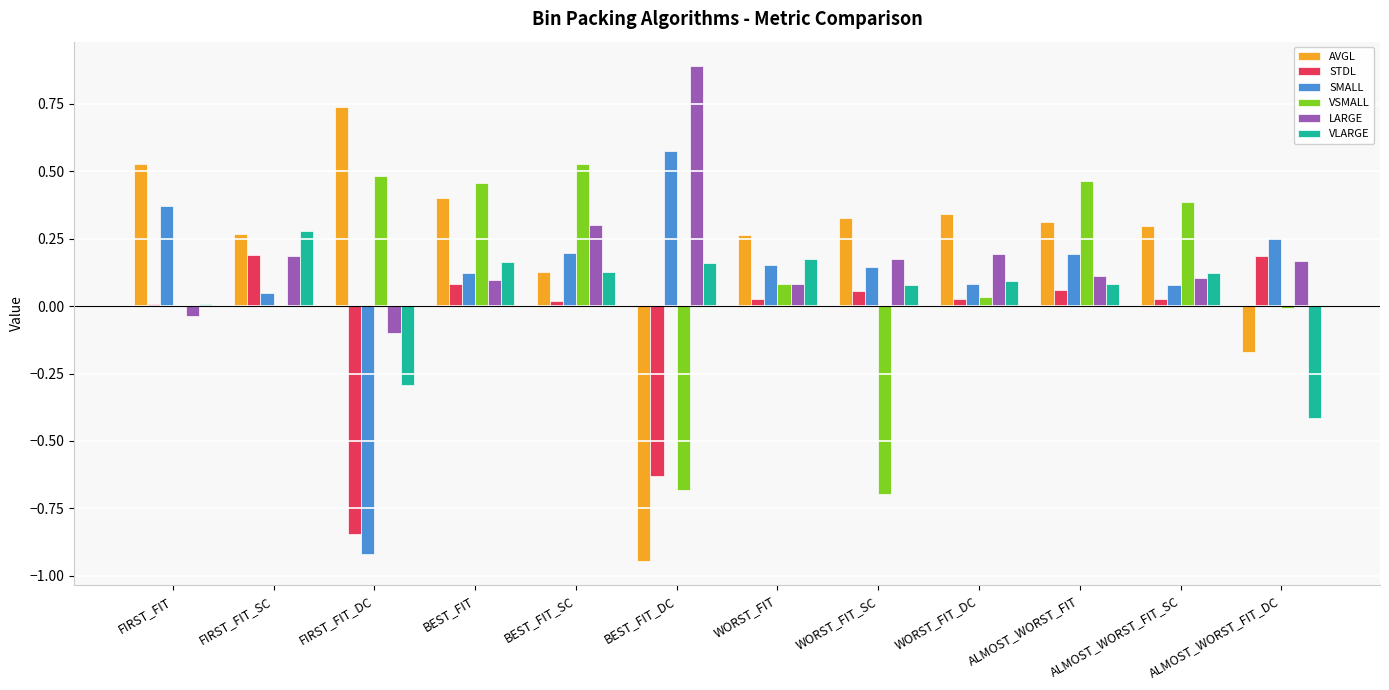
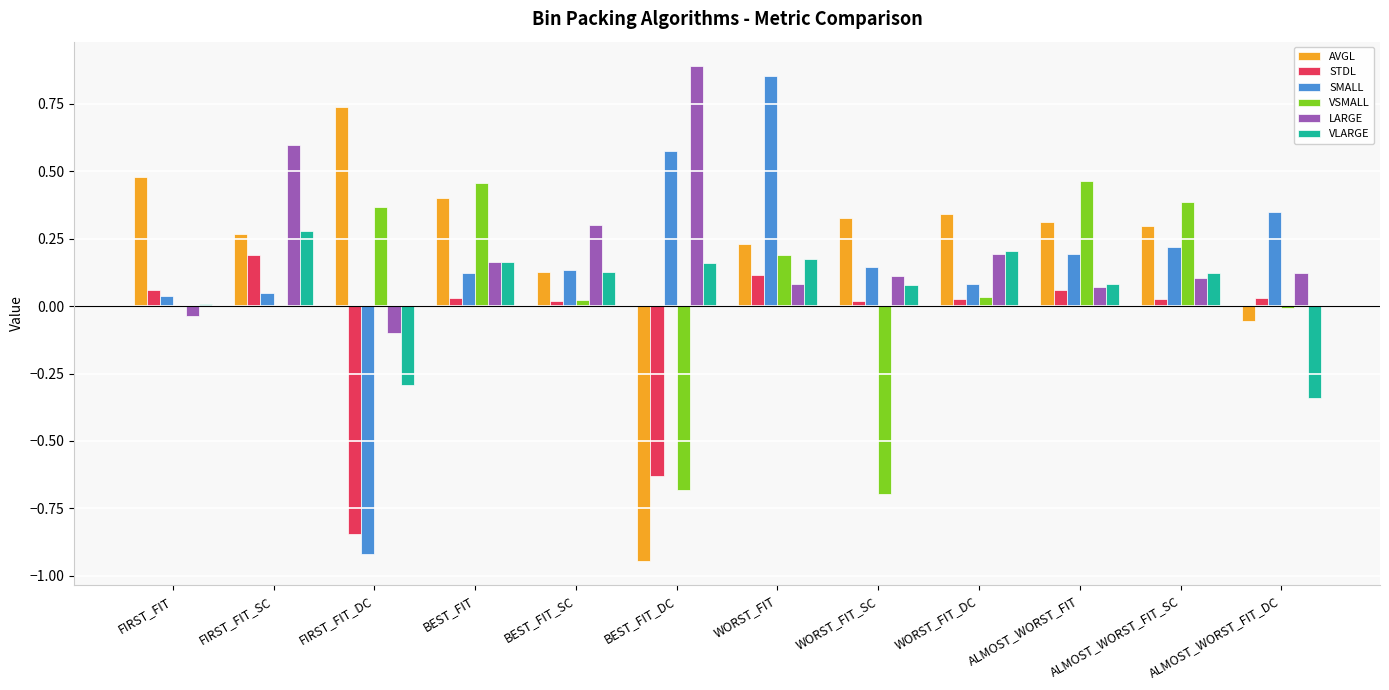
AVGL, FIRST_FIT: 0.53 -> 0.48
STDL, FIRST_FIT: 0.01 -> 0.06
SMALL, FIRST_FIT: 0.37 -> 0.04
LARGE, FIRST_FIT_SC: 0.19 -> 0.60
VSMALL, FIRST_FIT_DC: 0.48 -> 0.37
STDL, BEST_FIT: 0.08 -> 0.03
LARGE, BEST_FIT: 0.10 -> 0.16
SMALL, BEST_FIT_SC: 0.20 -> 0.13
VSMALL, BEST_FIT_SC: 0.52 -> 0.02
AVGL, WORST_FIT: 0.26 -> 0.23
STDL, WORST_FIT: 0.02 -> 0.12
SMALL, WORST_FIT: 0.15 -> 0.85
VSMALL, WORST_FIT: 0.08 -> 0.19
STDL, WORST_FIT_SC: 0.06 -> 0.02
LARGE, WORST_FIT_SC: 0.17 -> 0.11
VLARGE, WORST_FIT_DC: 0.09 -> 0.20
LARGE, ALMOST_WORST_FIT: 0.11 -> 0.07
SMALL, ALMOST_WORST_FIT_SC: 0.08 -> 0.22
AVGL, ALMOST_WORST_FIT_DC: -0.17 -> -0.06
STDL, ALMOST_WORST_FIT_DC: 0.18 -> 0.03
SMALL, ALMOST_WORST_FIT_DC: 0.25 -> 0.35
LARGE, ALMOST_WORST_FIT_DC: 0.17 -> 0.12
VLARGE, ALMOST_WORST_FIT_DC: -0.41 -> -0.34
